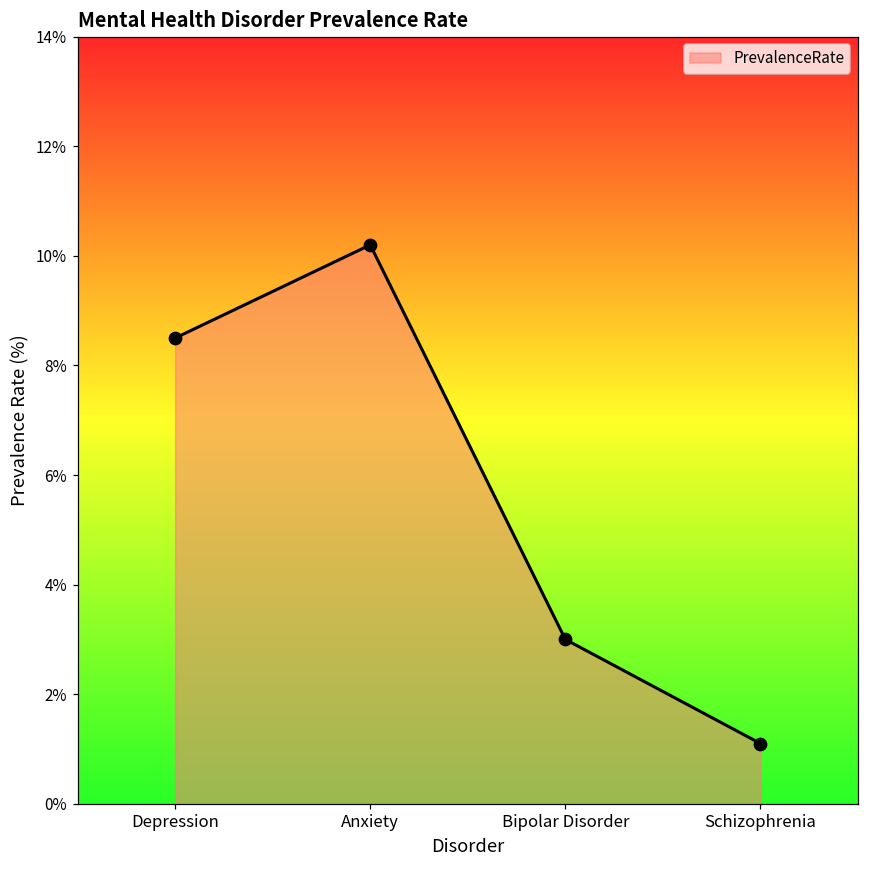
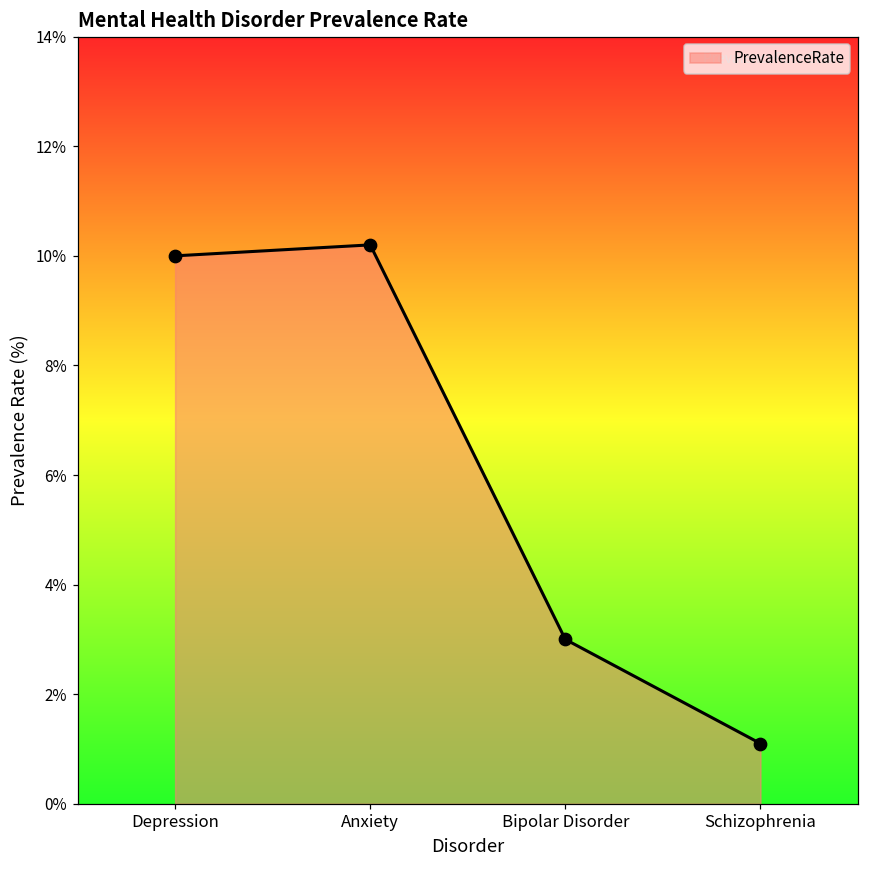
Depression: 8.5% -> 10.0%
